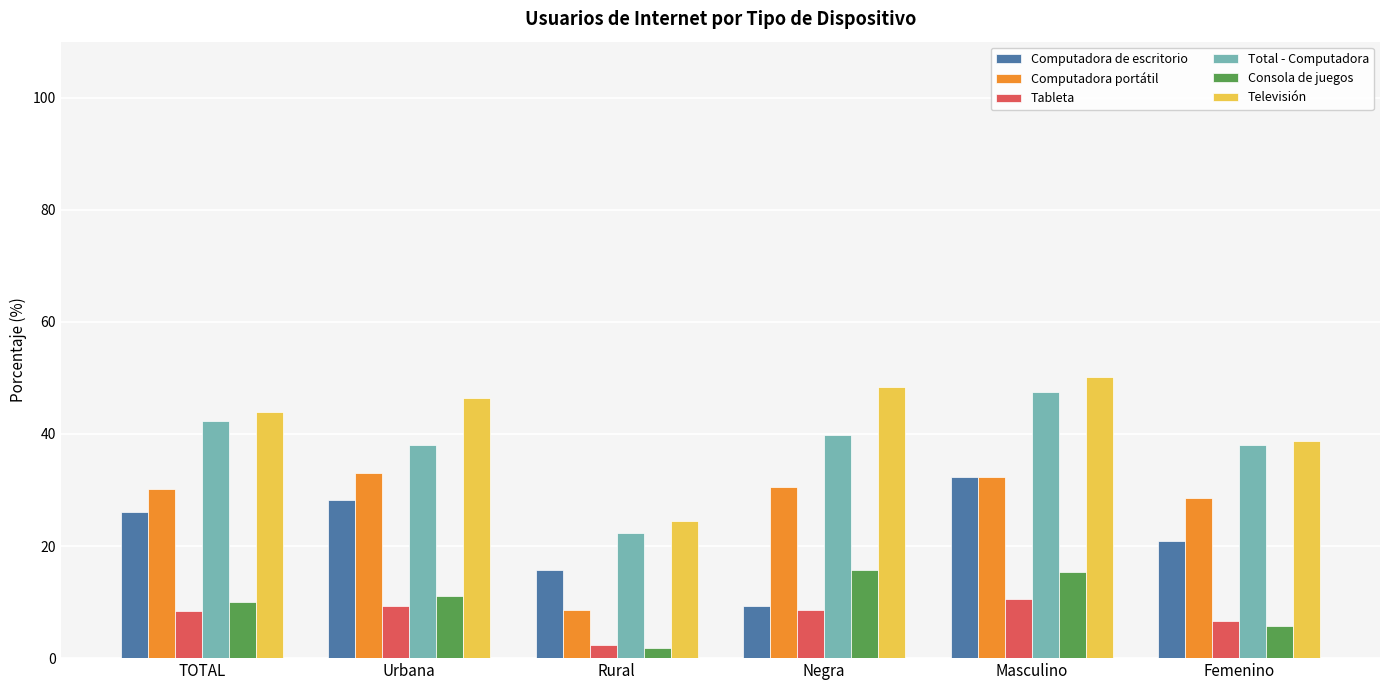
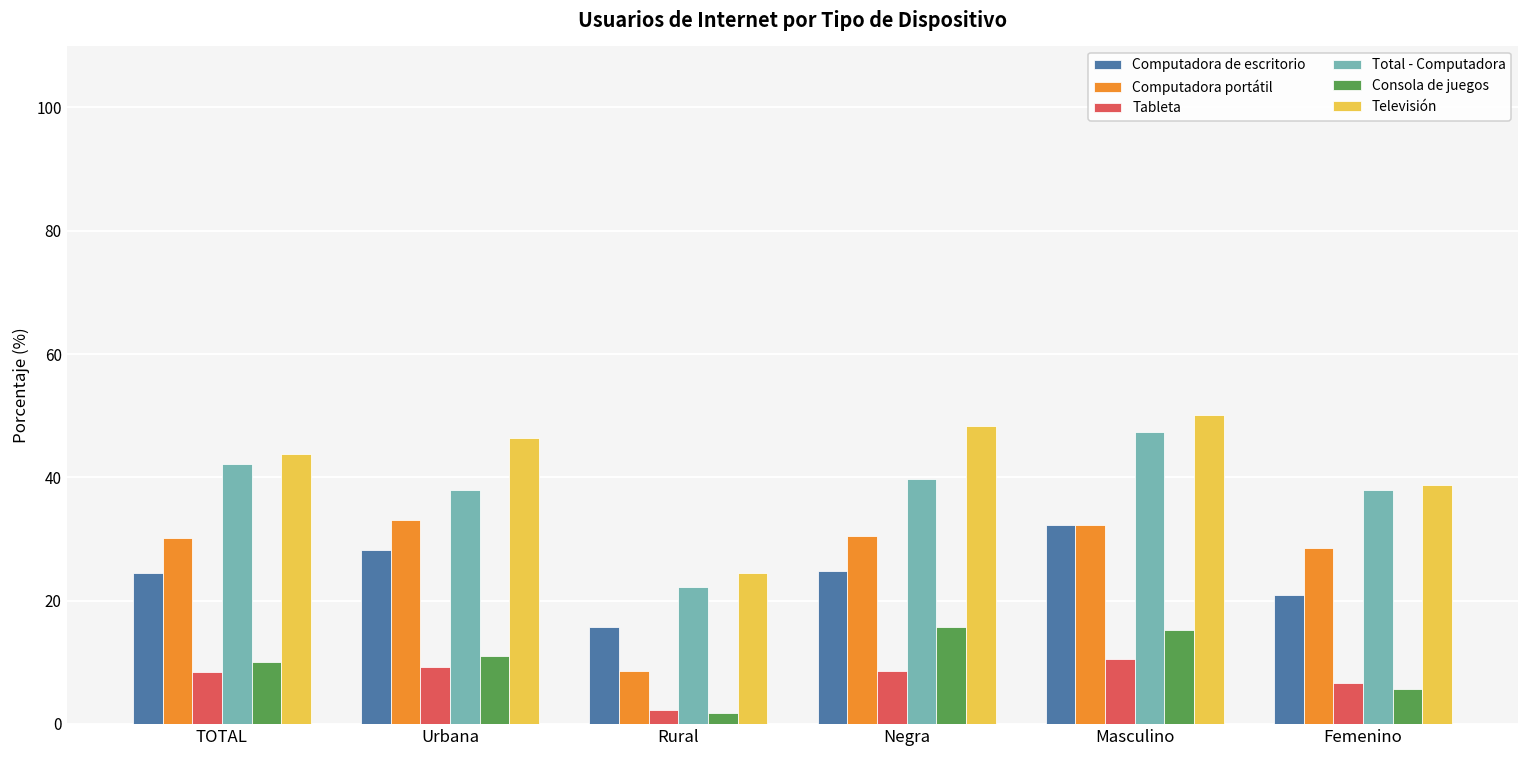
Computadora de escritorio, TOTAL: 26 -> 24
Computadora de escritorio, Negra: 9 -> 25
